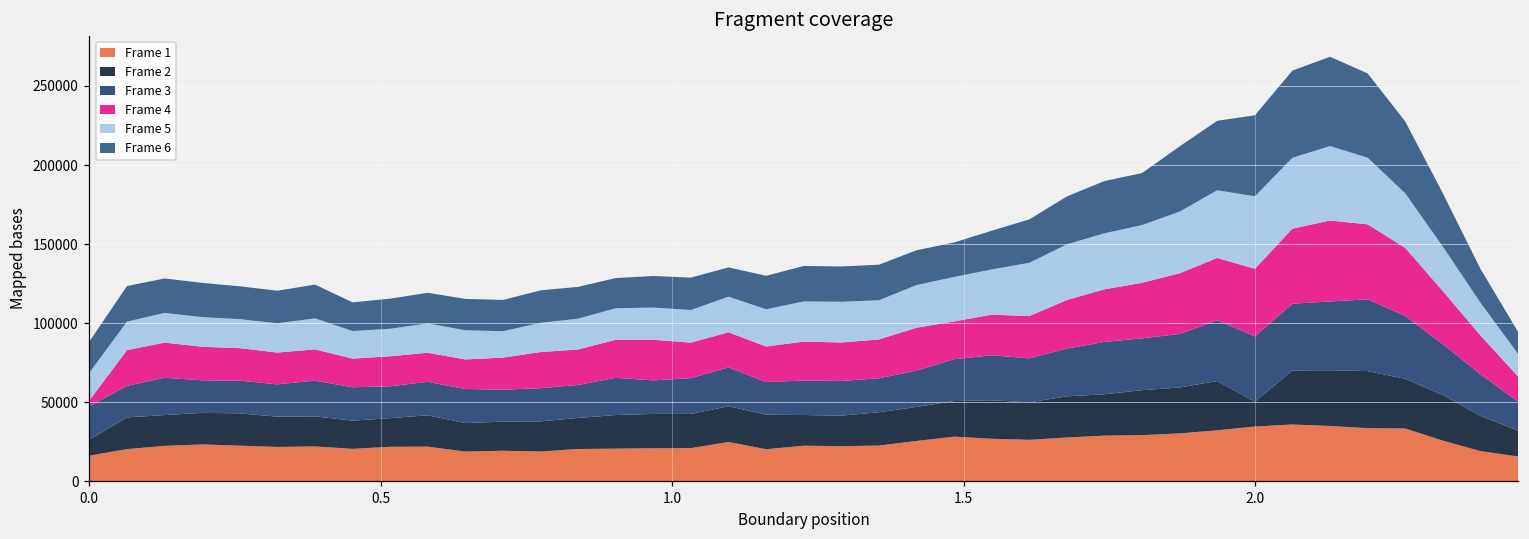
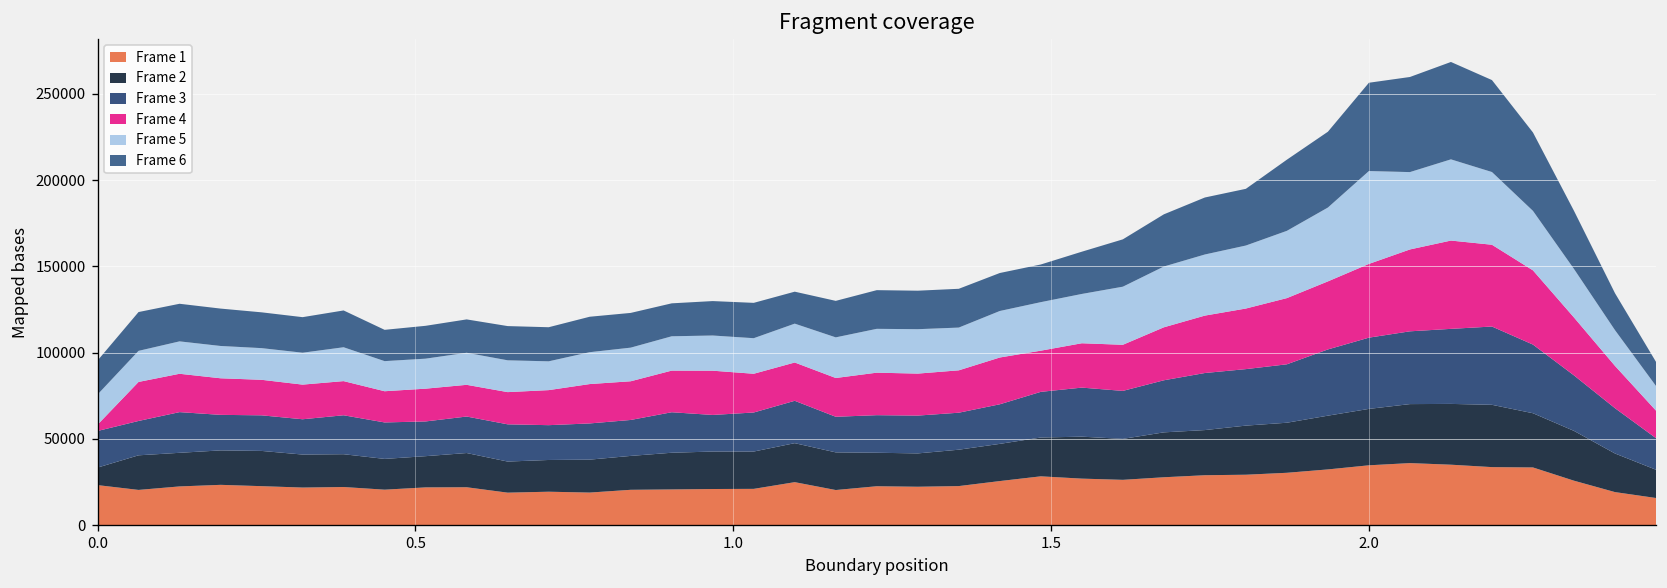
Frame 1, 0.0: 16000 -> 23000
Frame 2, 2.0: 16000 -> 33000
Frame 5, 2.0: 46000 -> 54000
